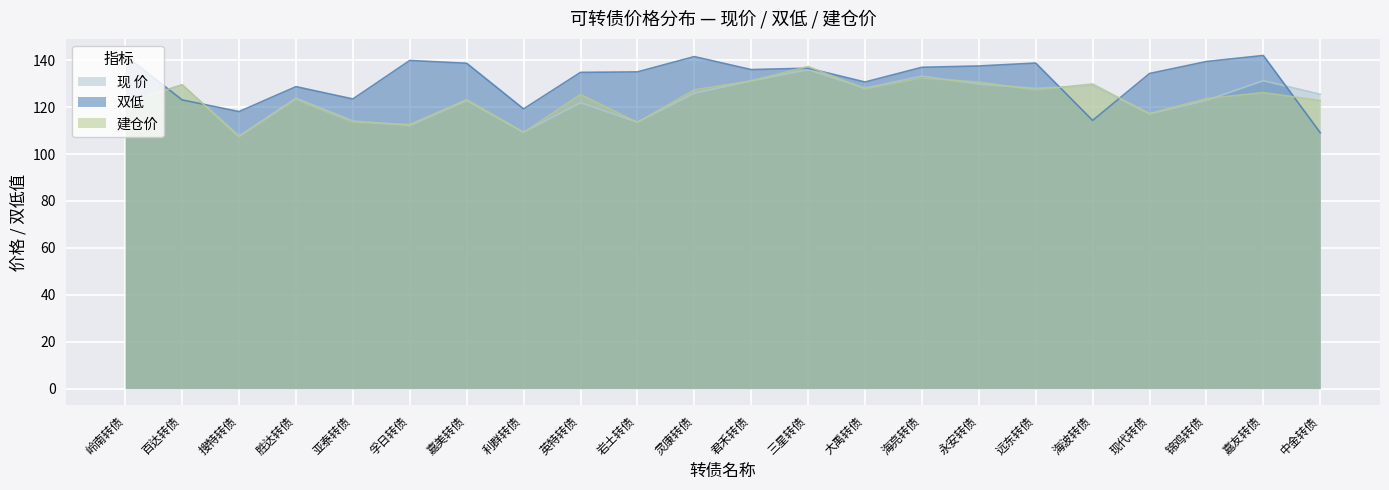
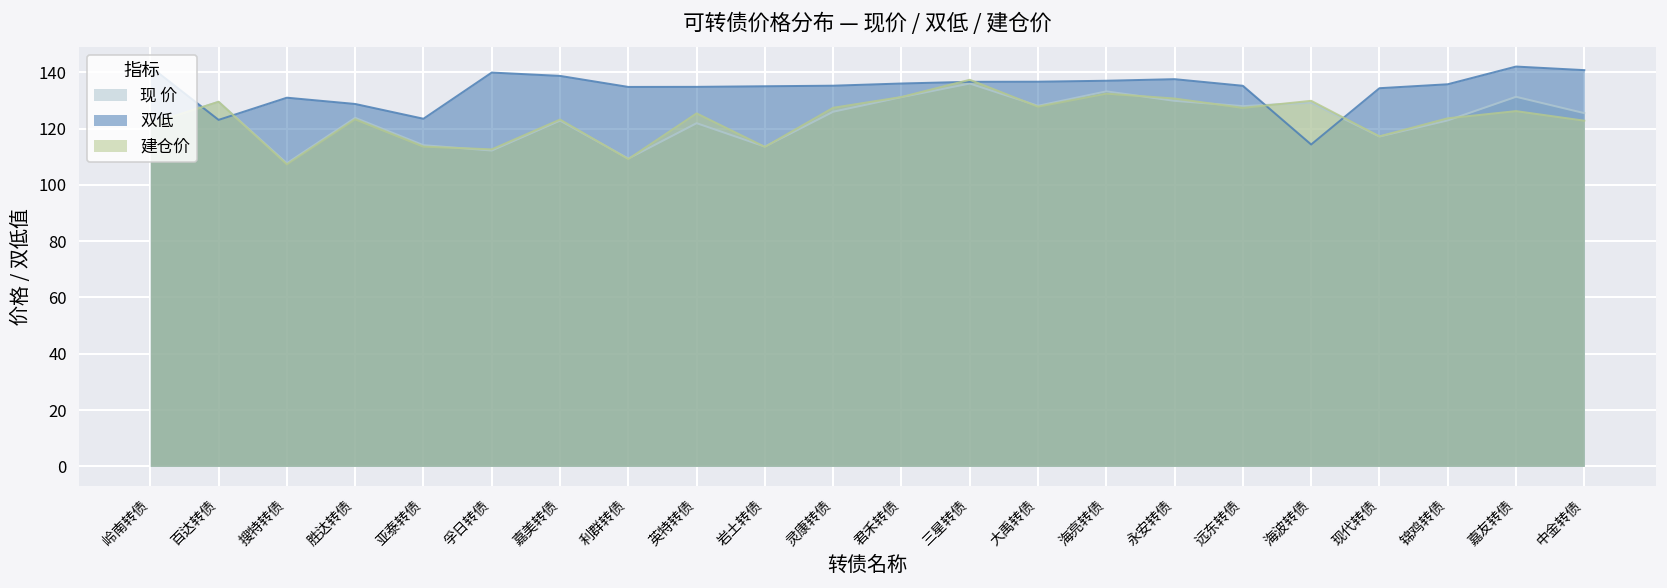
双低, 搜特转债: 118 -> 131
双低, 利群转债: 119 -> 135
双低, 灵康转债: 142 -> 135
双低, 大禹转债: 131 -> 137
双低, 远东转债: 139 -> 135
双低, 锦鸡转债: 139 -> 136
双低, 中金转债: 109 -> 141
